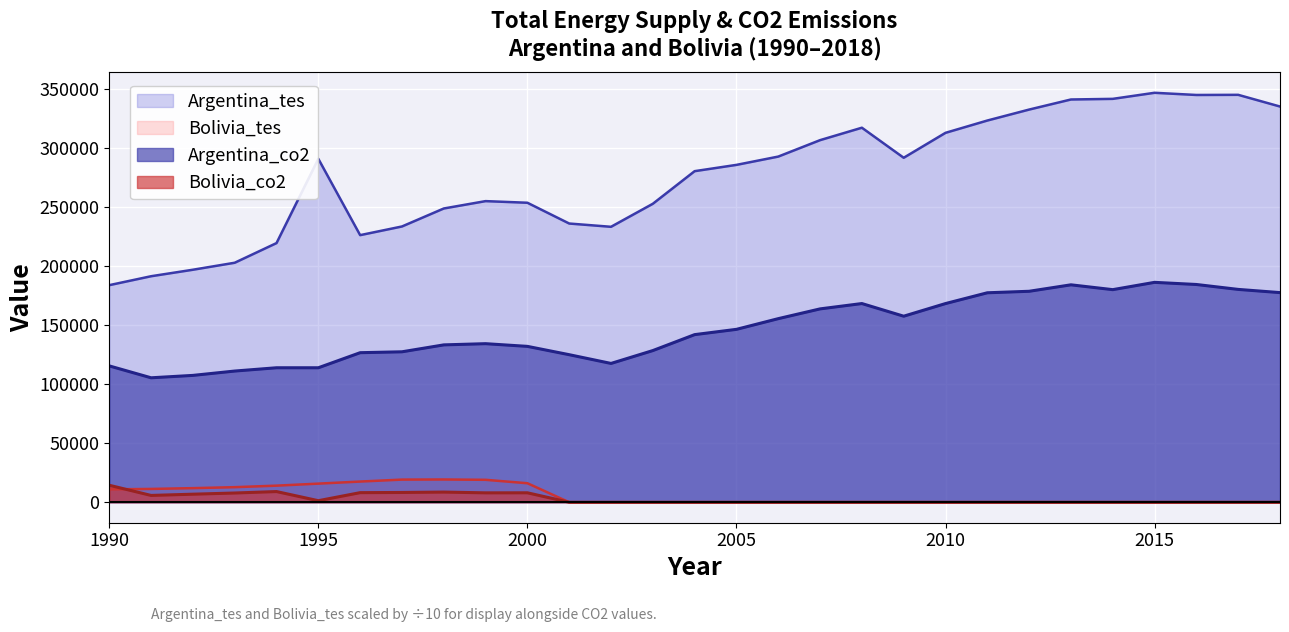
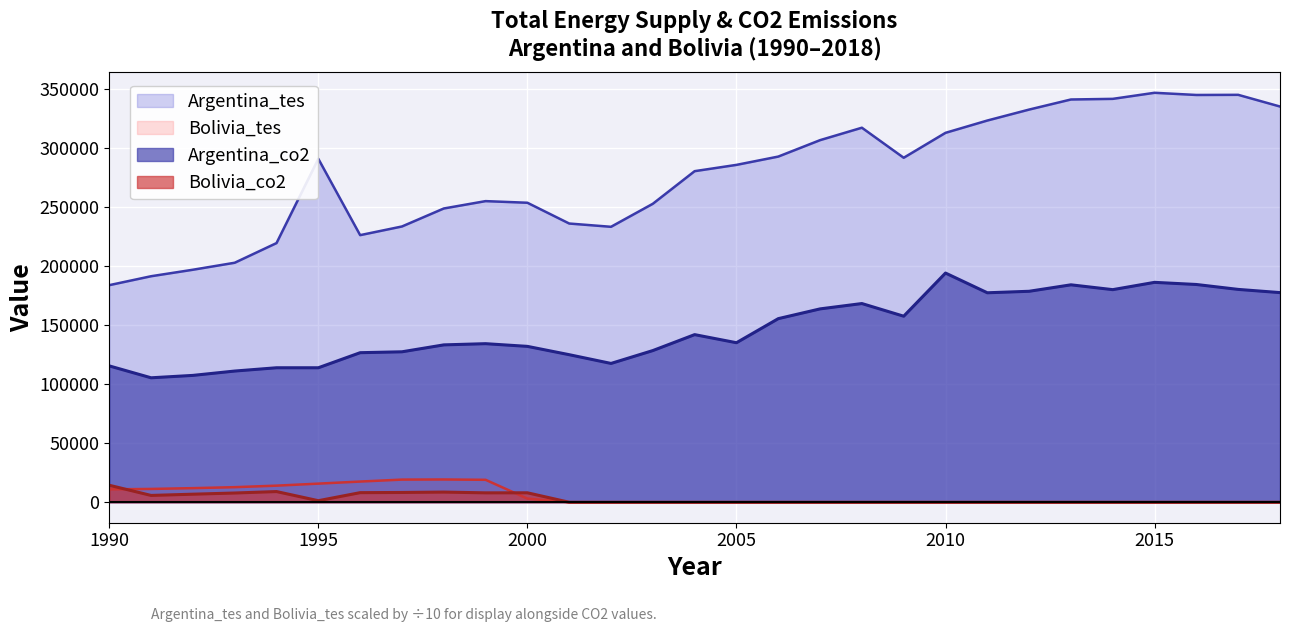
Bolivia_tes, 2000: 16000 -> 3000
Argentina_co2, 2005: 146000 -> 135000
Argentina_co2, 2010: 168000 -> 194000
